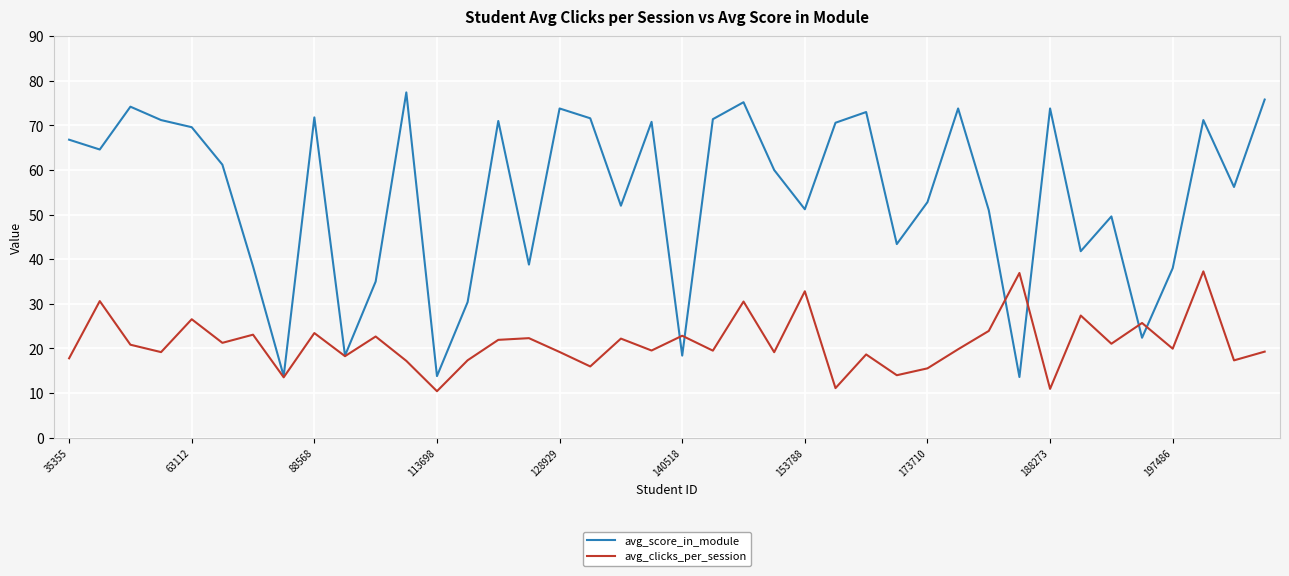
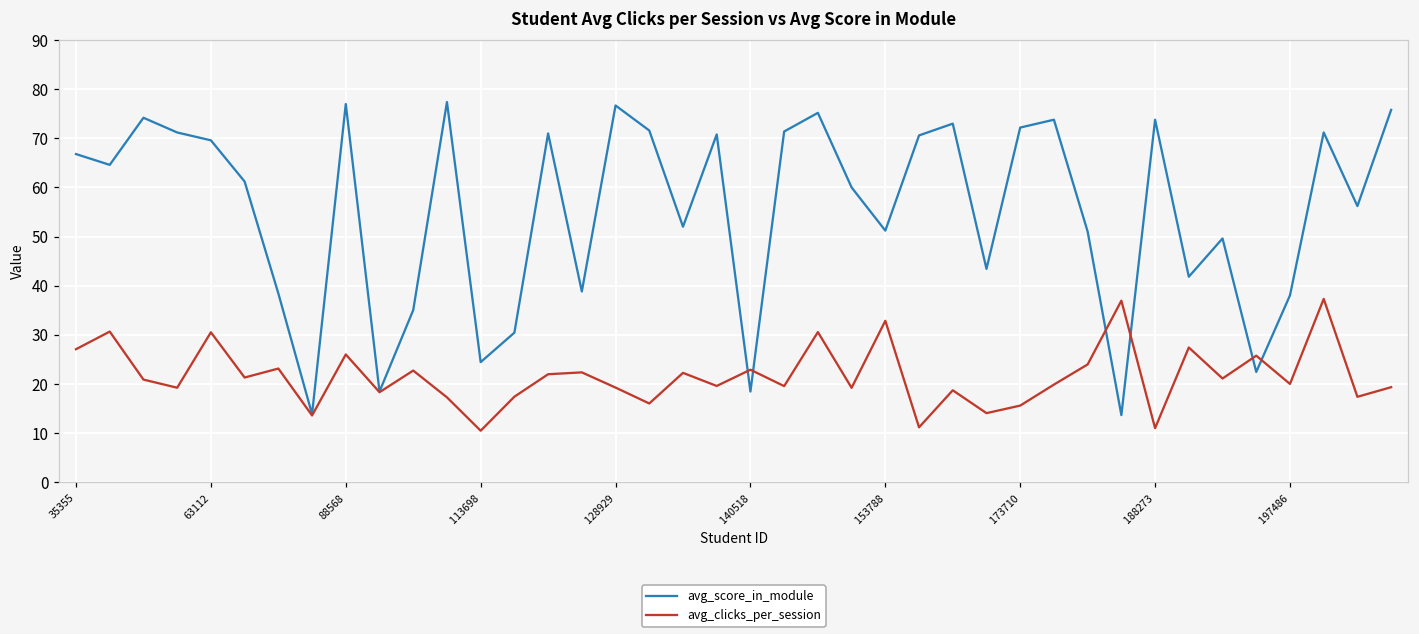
avg_clicks_per_session, 35355: 18 -> 27
avg_clicks_per_session, 63112: 27 -> 30
avg_score_in_module, 88568: 72 -> 77
avg_clicks_per_session, 88568: 23 -> 26
avg_score_in_module, 113698: 14 -> 24
avg_score_in_module, 128929: 74 -> 77
avg_score_in_module, 173710: 53 -> 72
